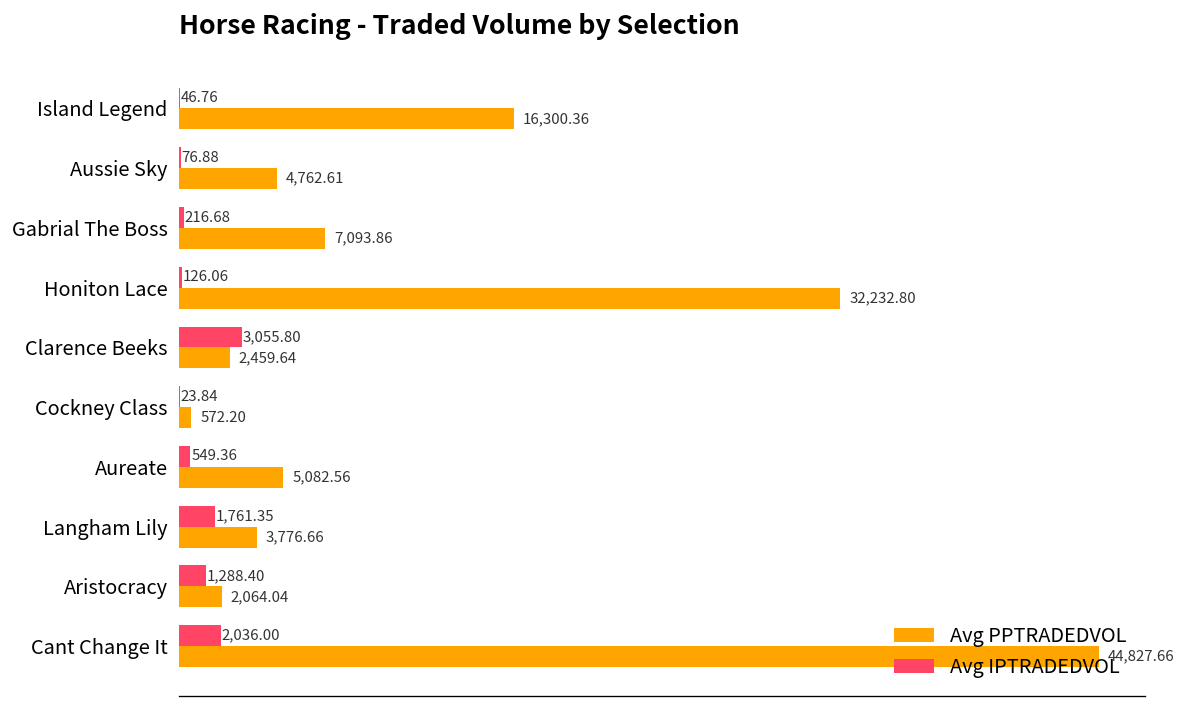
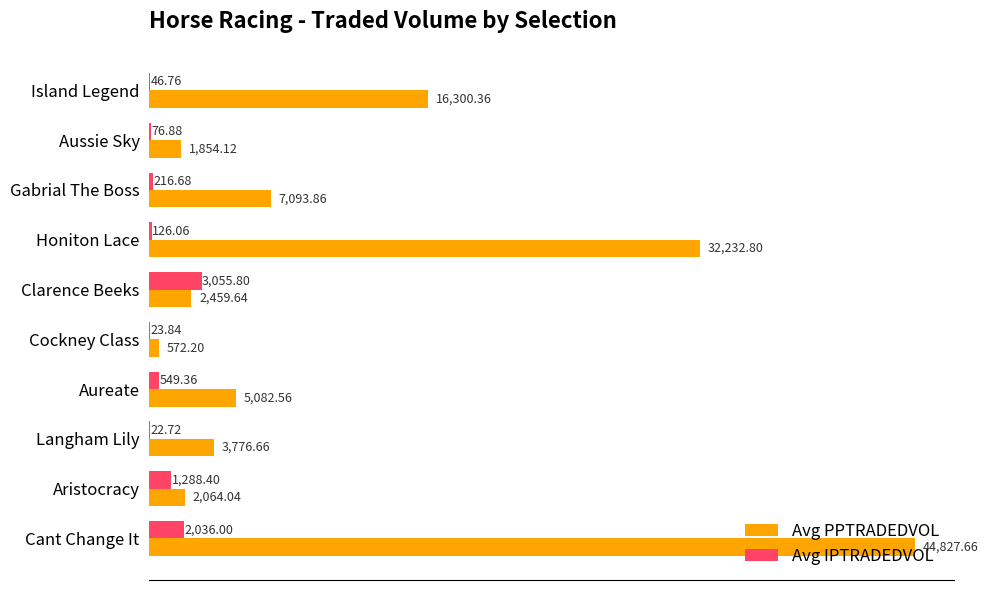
Avg PPTRADEDVOL, Aussie Sky: 4,762.61 -> 1,854.12
Avg IPTRADEDVOL, Langham Lily: 1,761.35 -> 22.72
